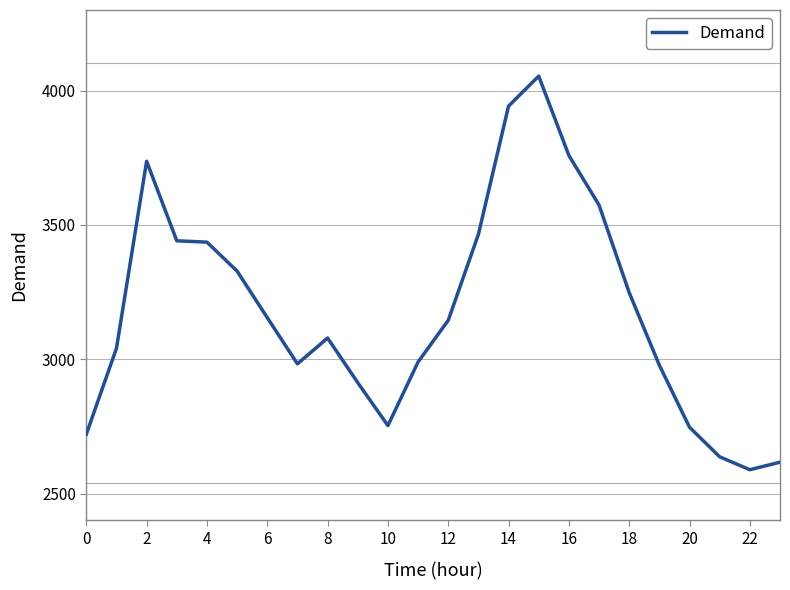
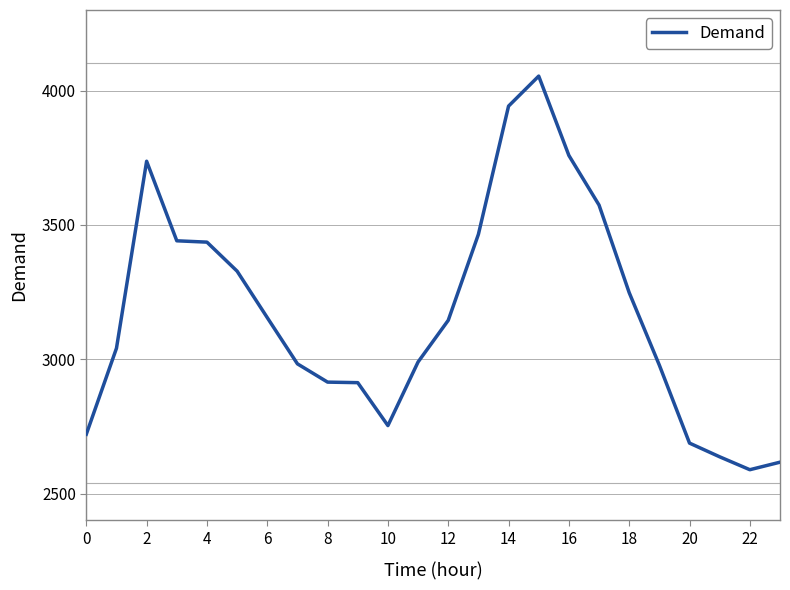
8: 3080 -> 2920
20: 2750 -> 2690
